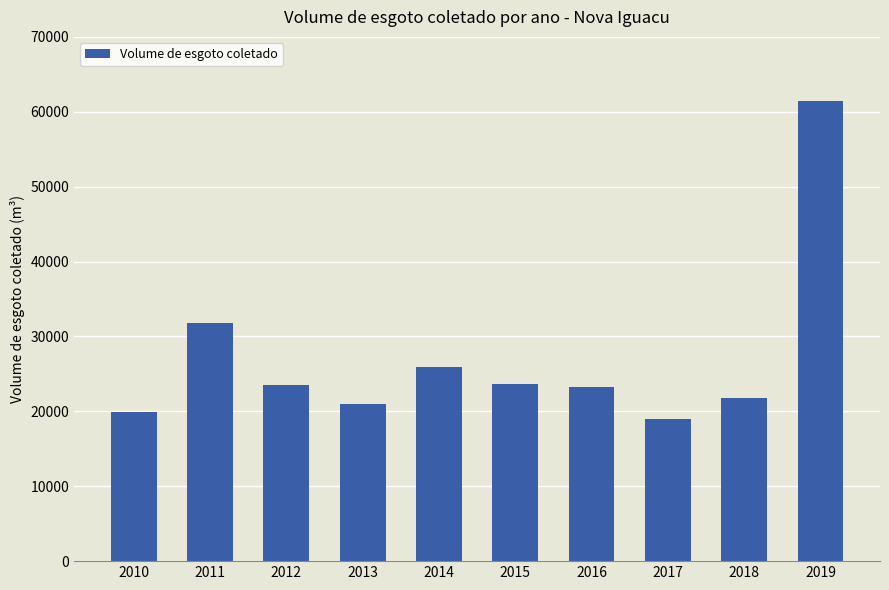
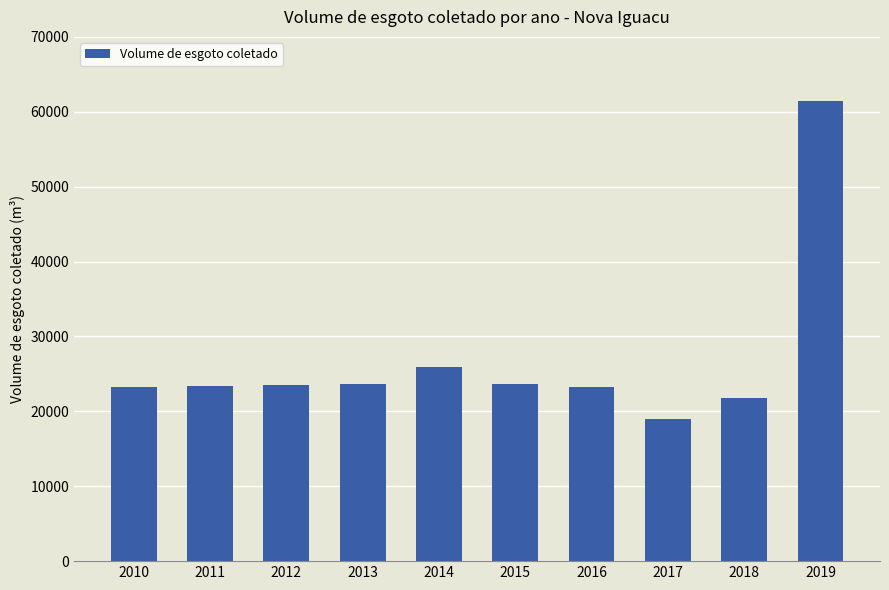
2010: 20000 -> 23000
2011: 32000 -> 23000
2013: 21000 -> 24000
